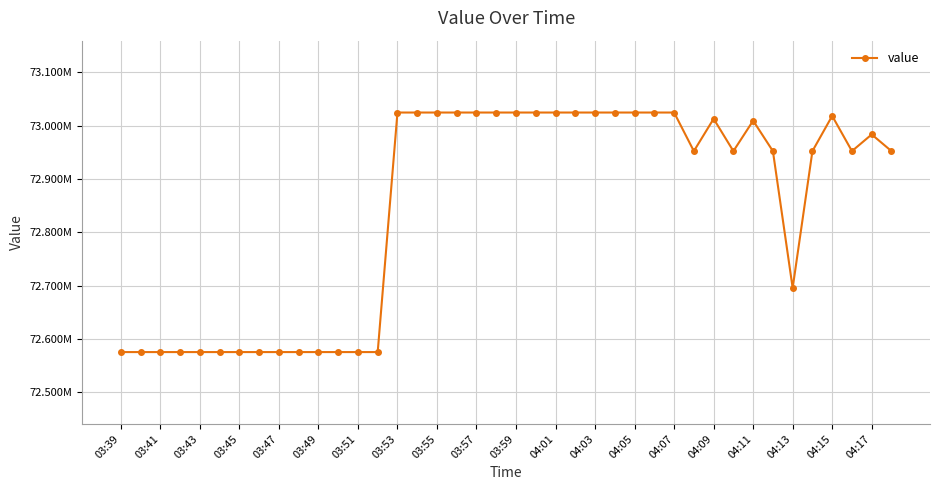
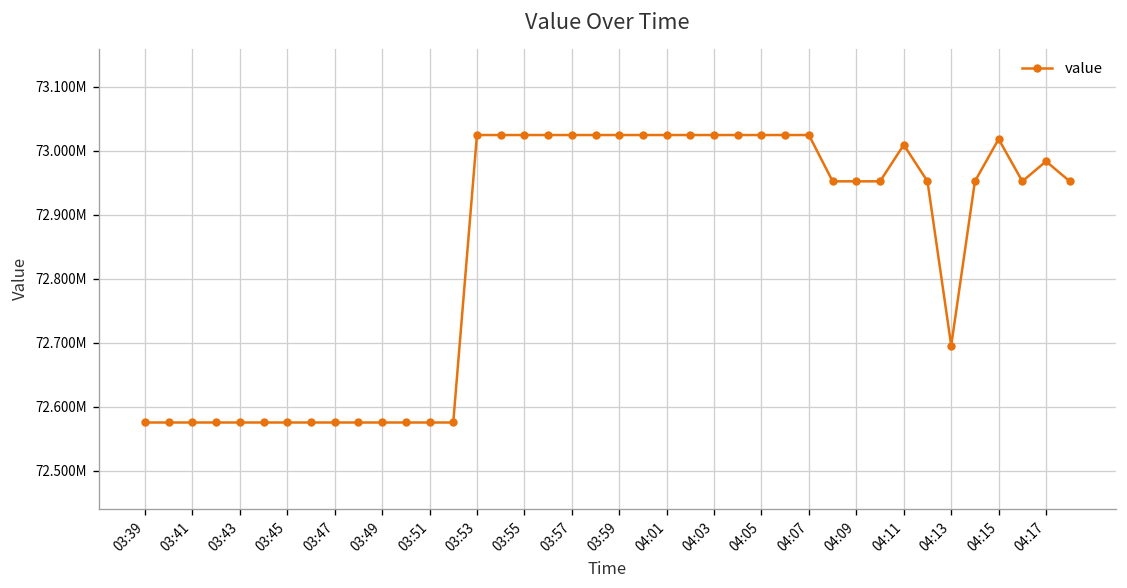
04:09: 73010000 -> 72950000
